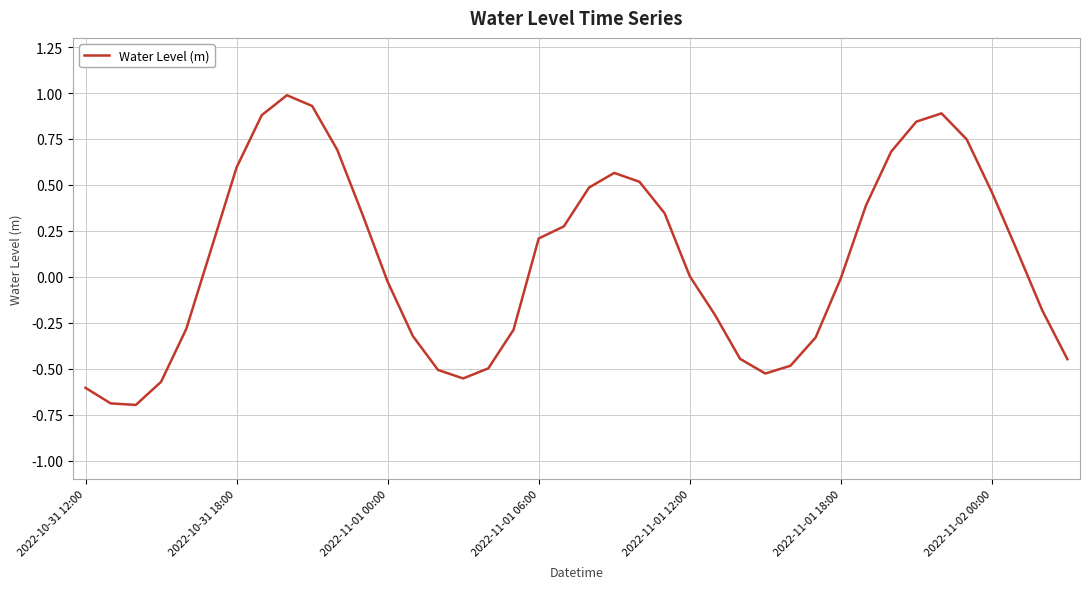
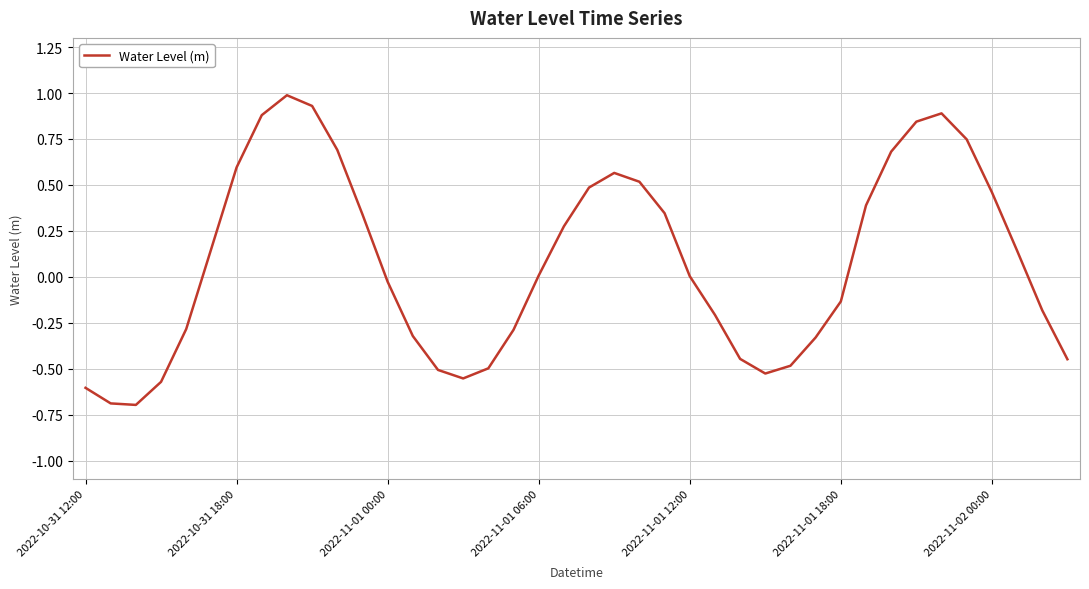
2022-11-01 06:00: 0.21 -> 0.01
2022-11-01 18:00: -0.01 -> -0.13
